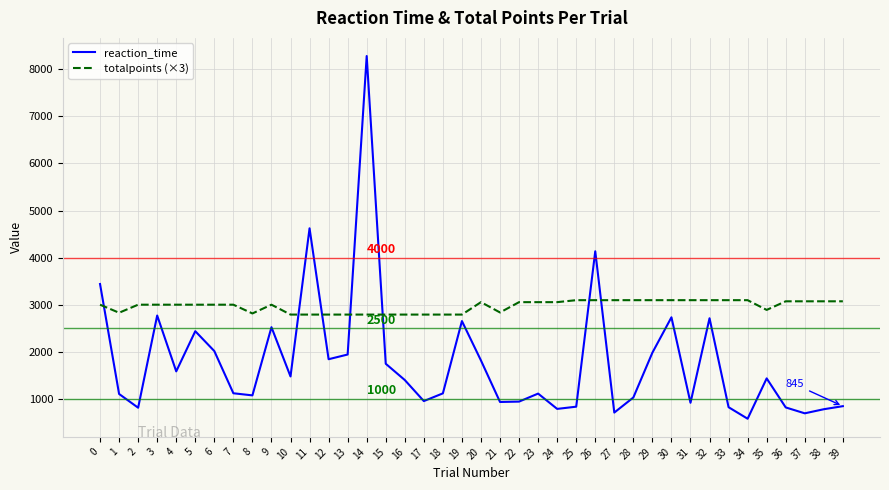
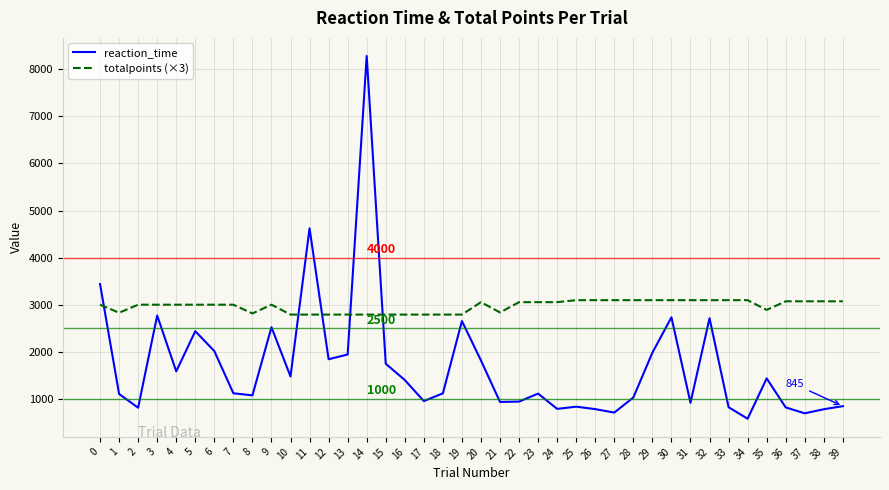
reaction_time, 26: 4100 -> 800
